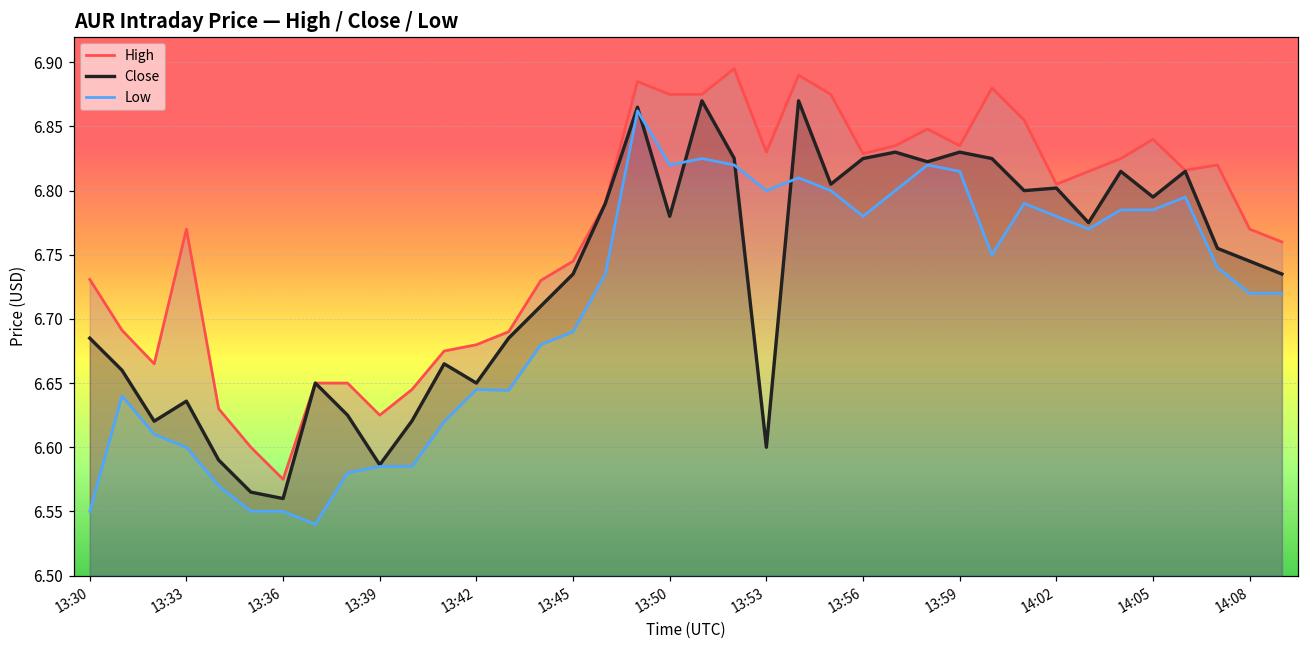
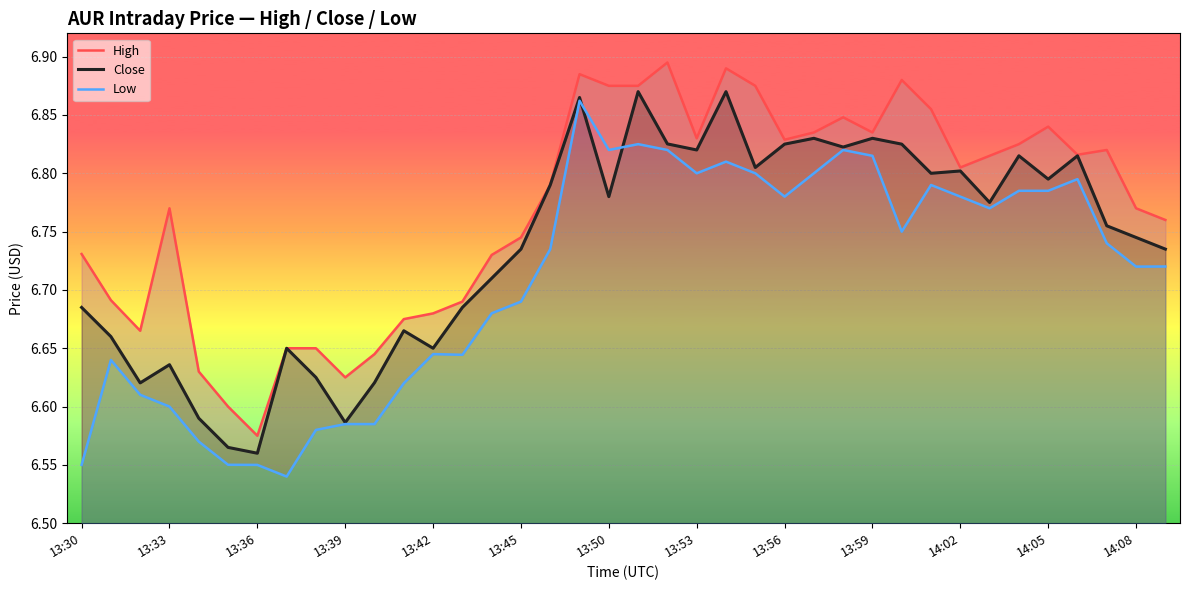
Close, 13:53: 6.60 -> 6.82
